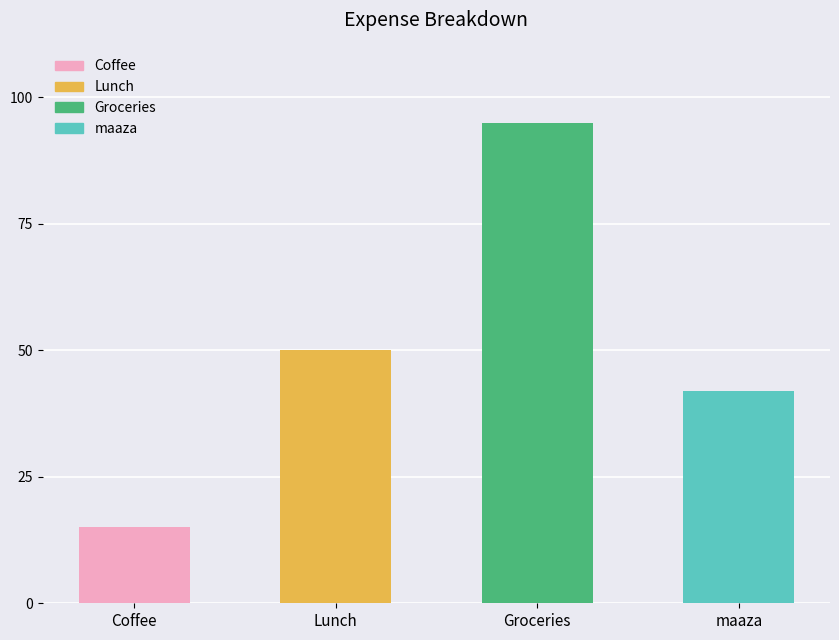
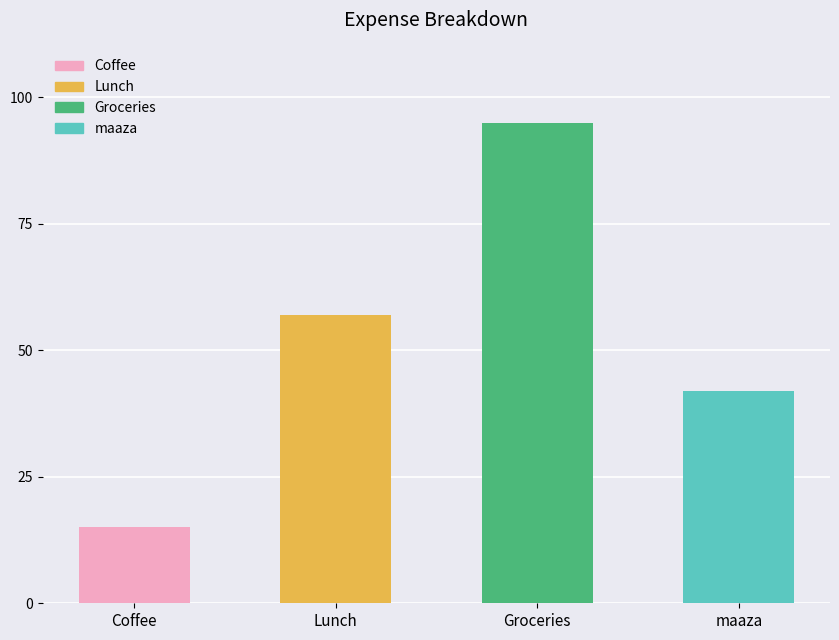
Lunch: 50 -> 57
